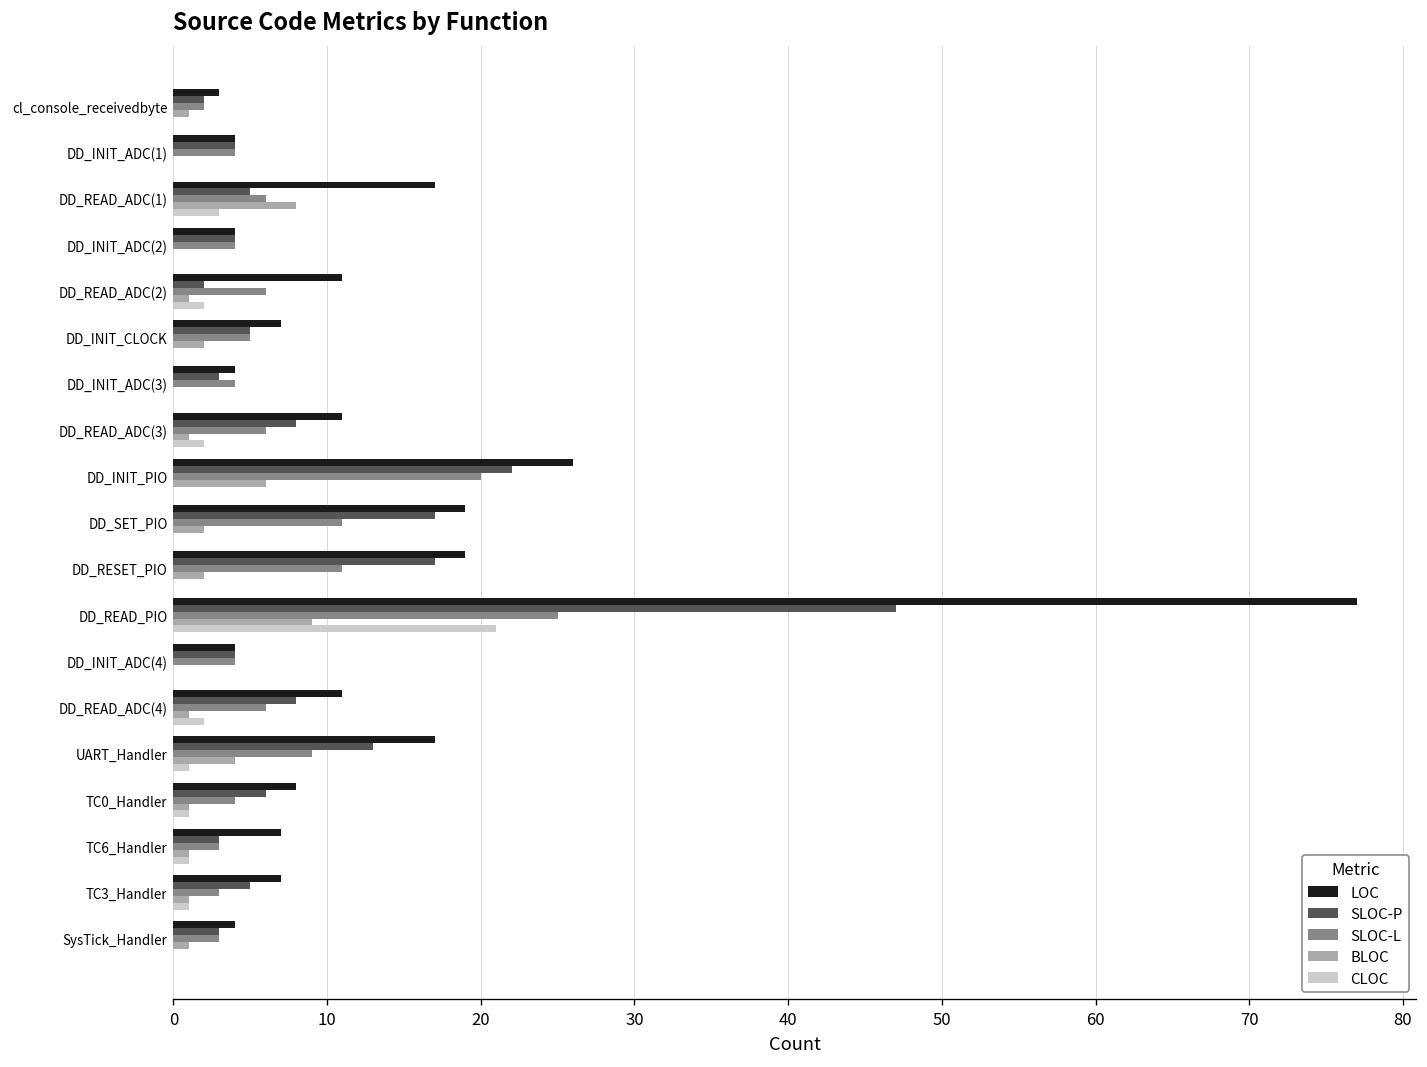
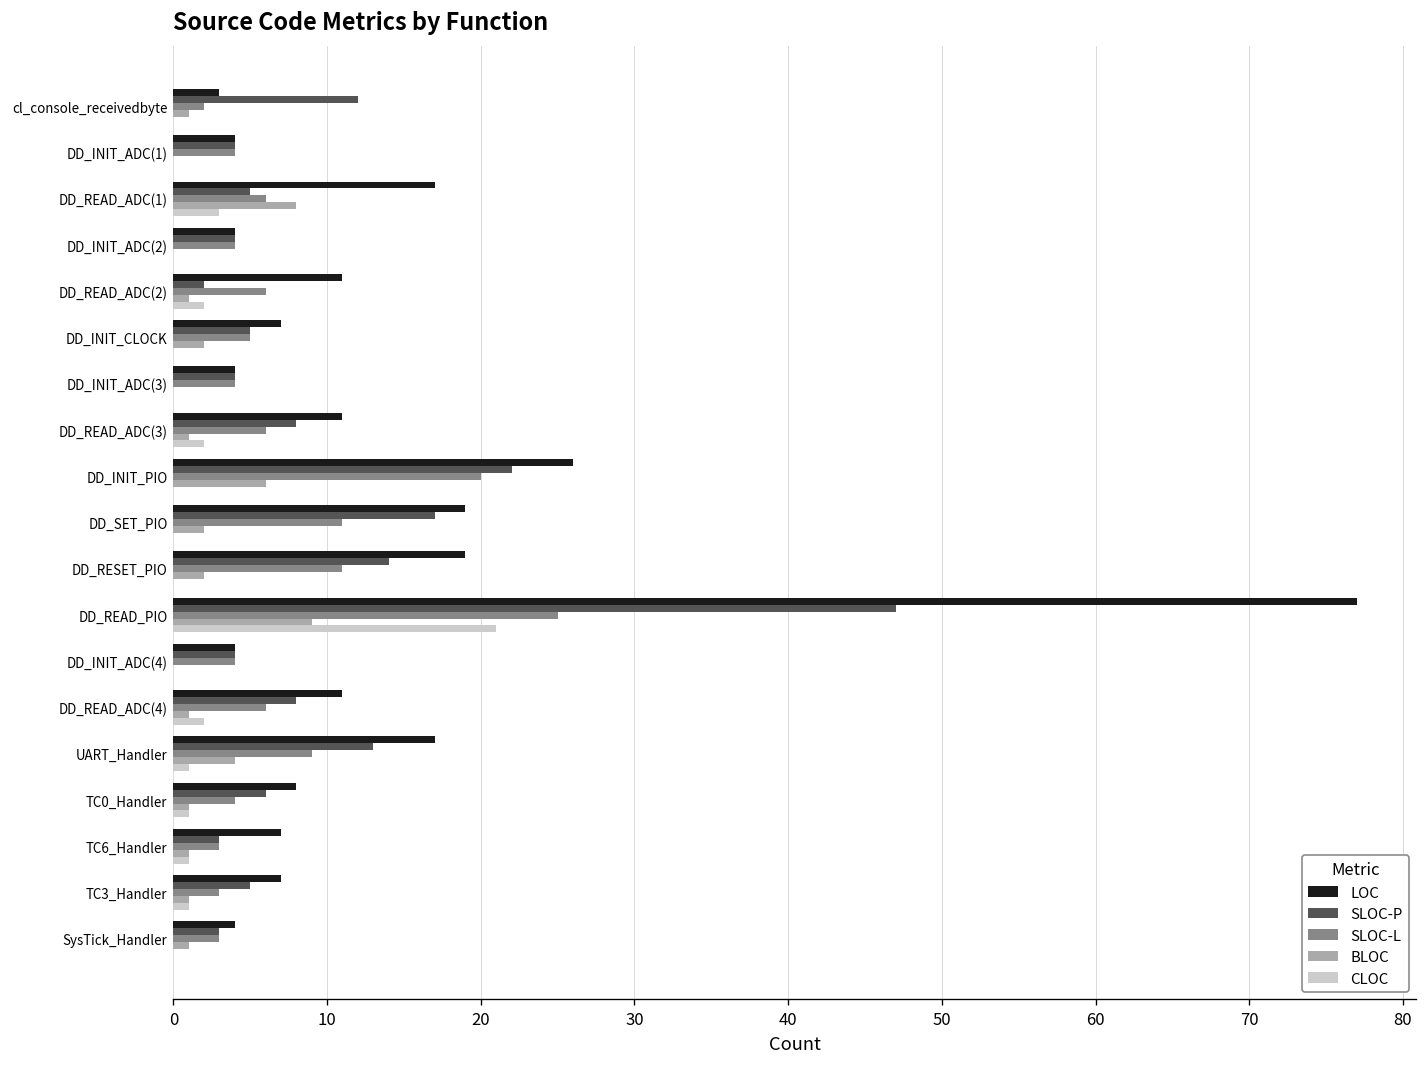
SLOC-P, cl_console_receivedbyte: 2 -> 12
SLOC-P, DD_INIT_ADC(3): 3 -> 4
SLOC-P, DD_RESET_PIO: 17 -> 14
